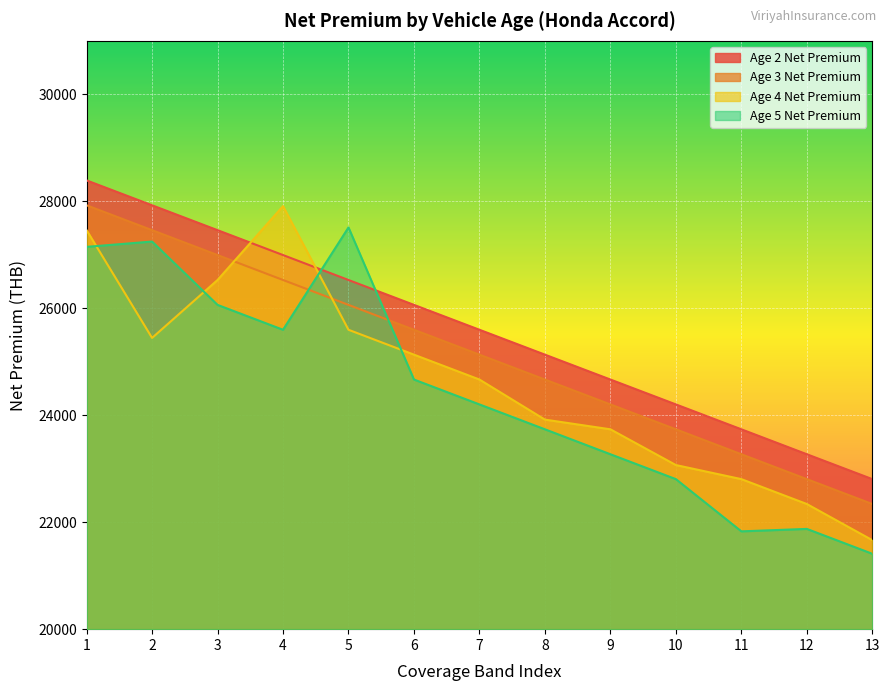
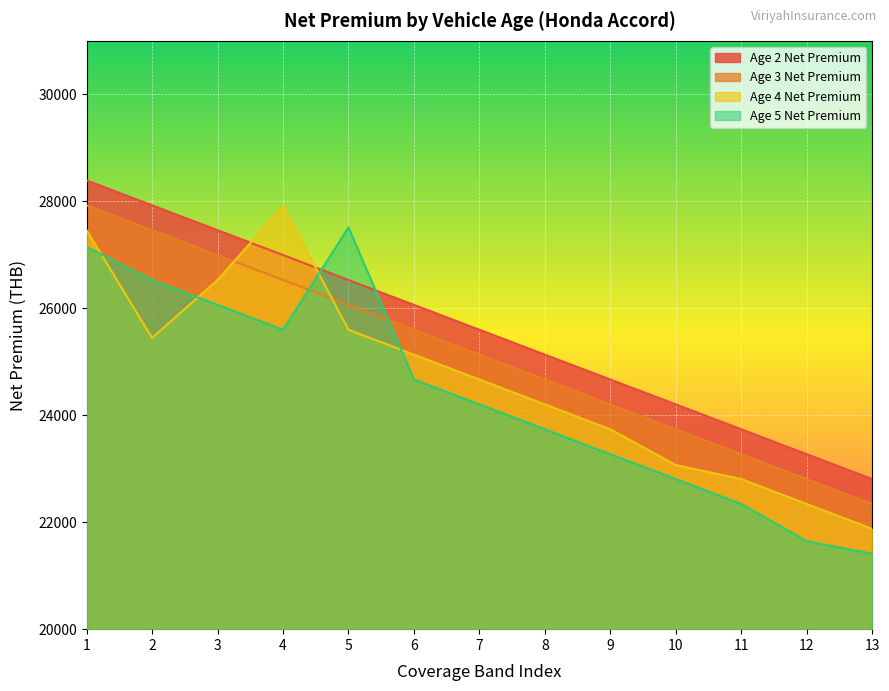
Age 5 Net Premium, 2: 27200 -> 26500
Age 4 Net Premium, 8: 23900 -> 24200
Age 5 Net Premium, 11: 21800 -> 22300
Age 5 Net Premium, 12: 21900 -> 21600
Age 4 Net Premium, 13: 21700 -> 21900
